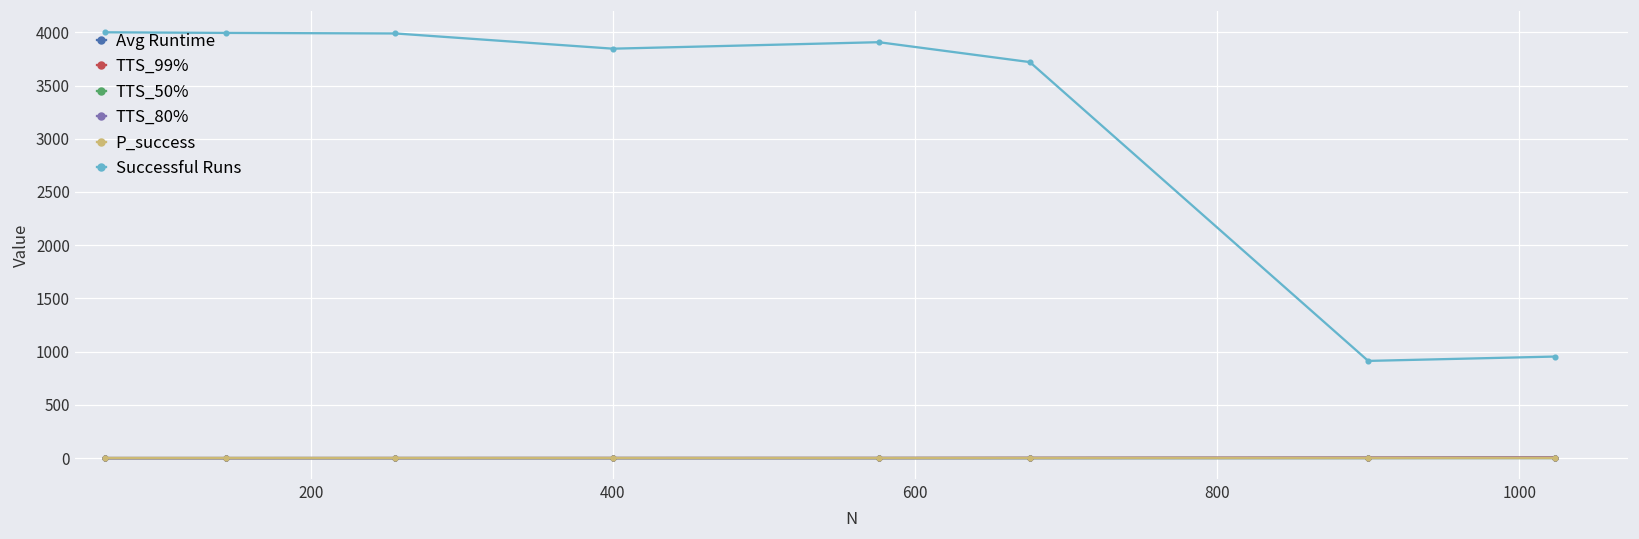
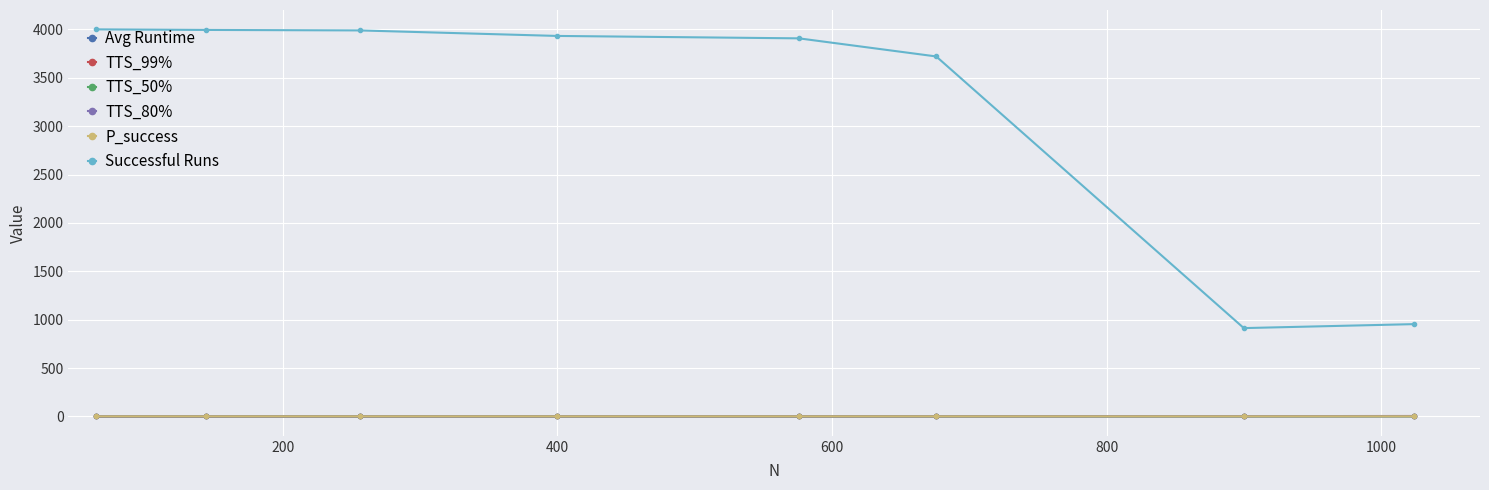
Successful Runs, 400: 3800 -> 3900
